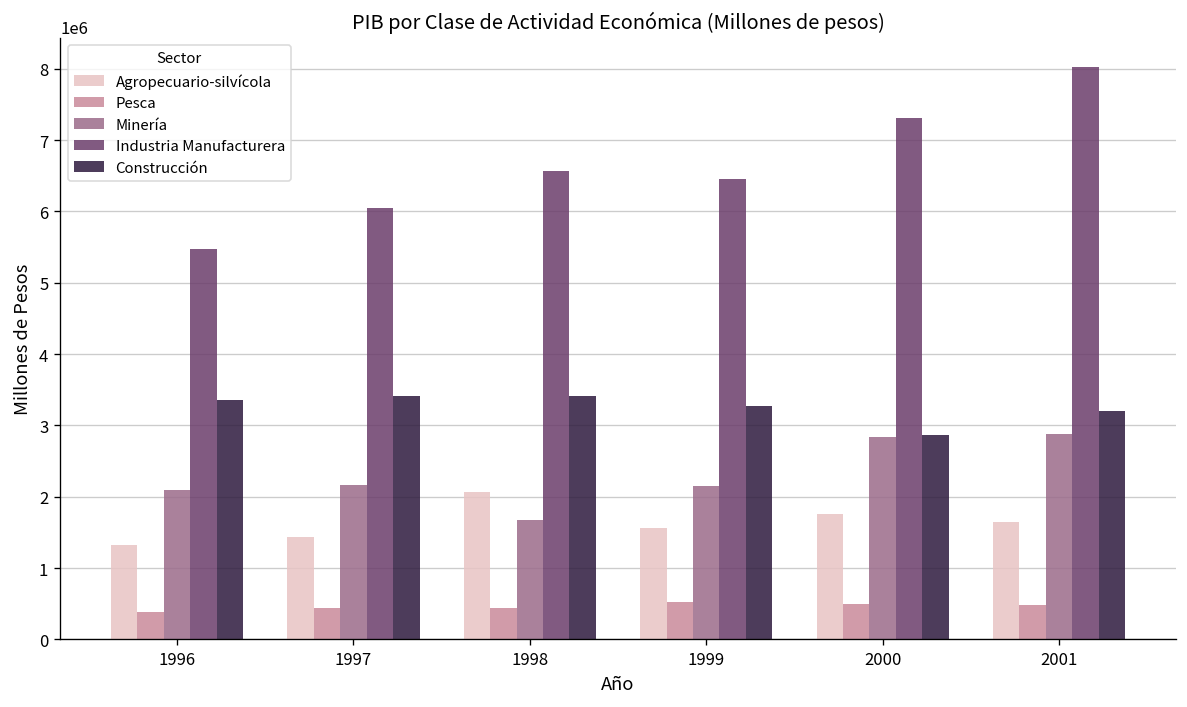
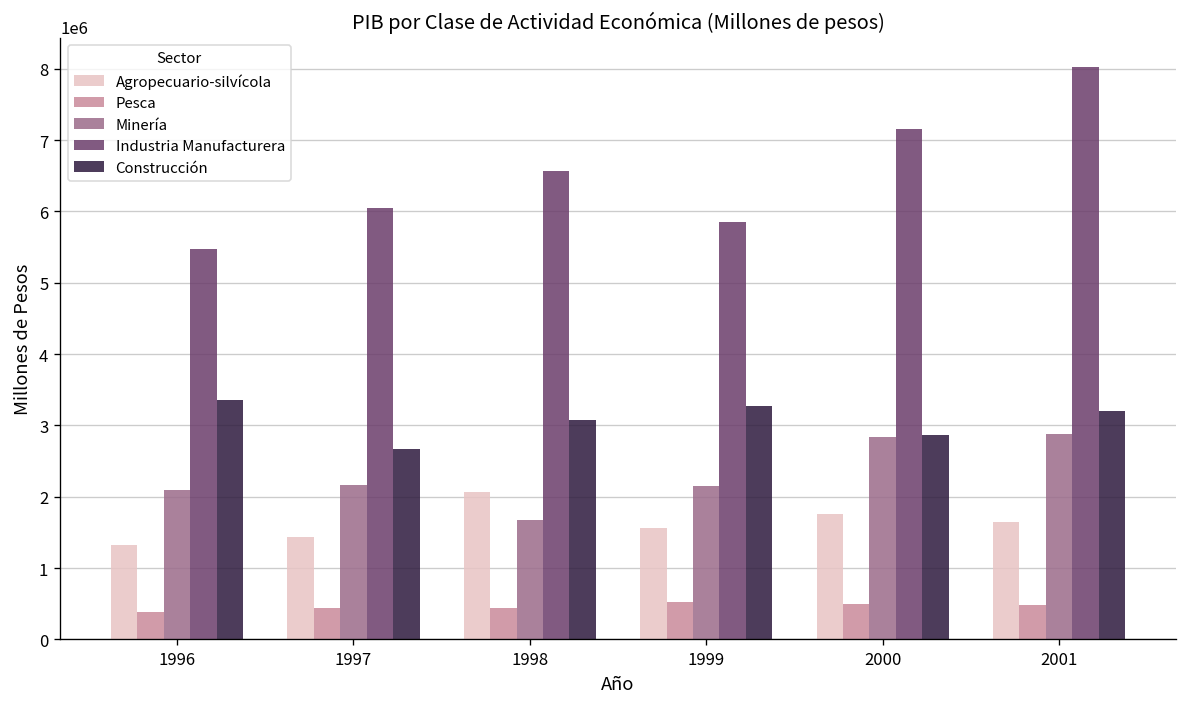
Construcción, 1997: 3400000 -> 2700000
Construcción, 1998: 3400000 -> 3100000
Industria Manufacturera, 1999: 6500000 -> 5900000
Industria Manufacturera, 2000: 7300000 -> 7100000
